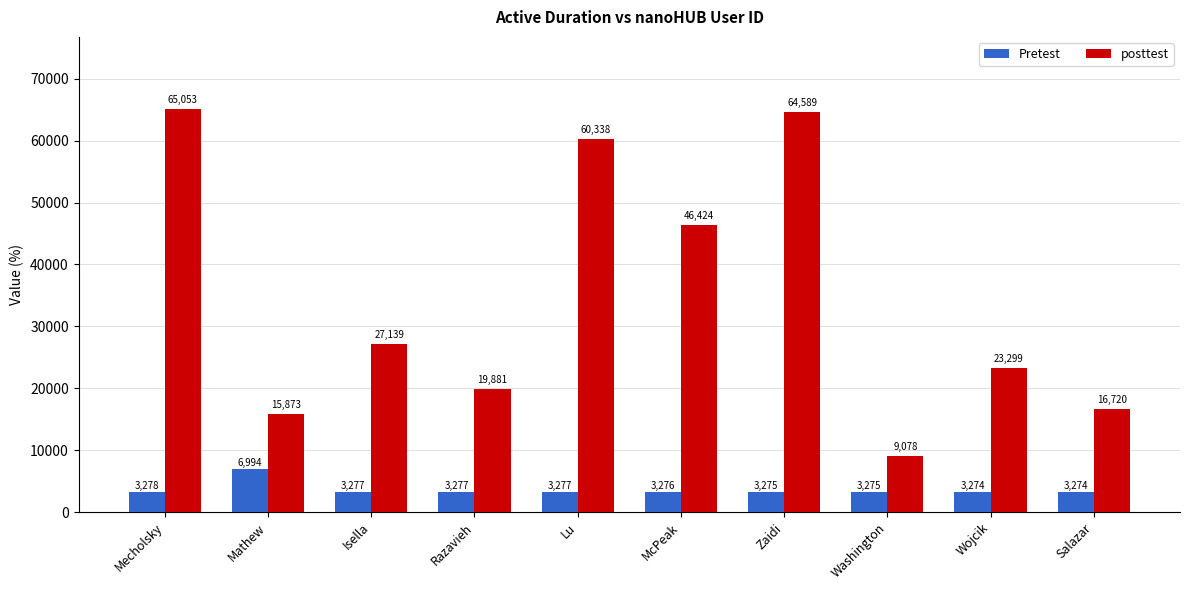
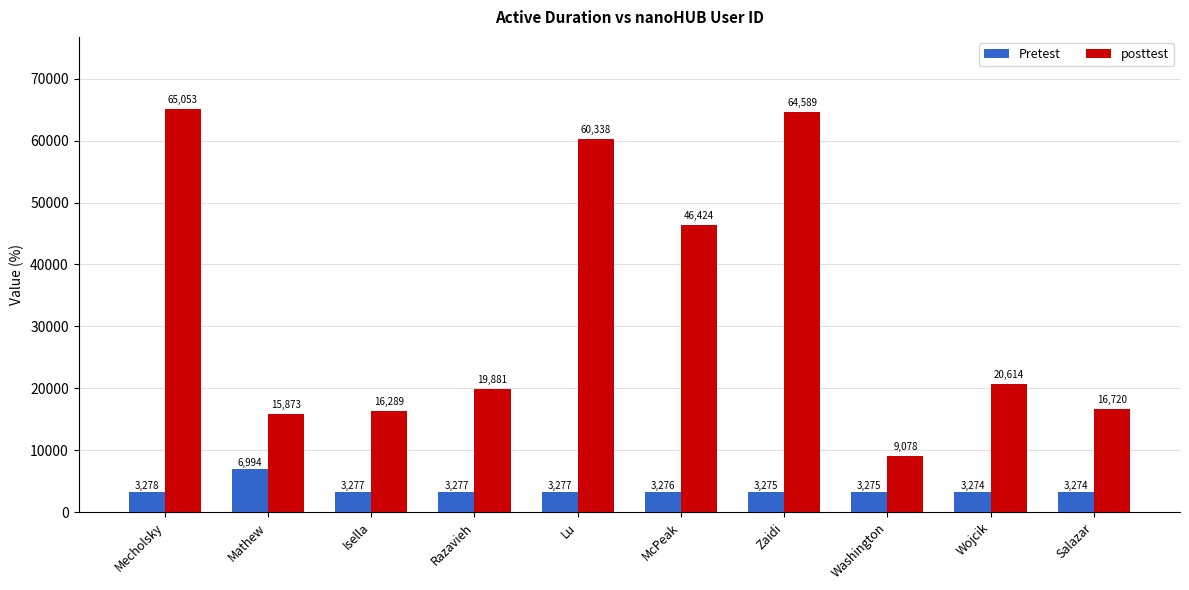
posttest, Isella: 27,139 -> 16,289
posttest, Wojcik: 23,299 -> 20,614
